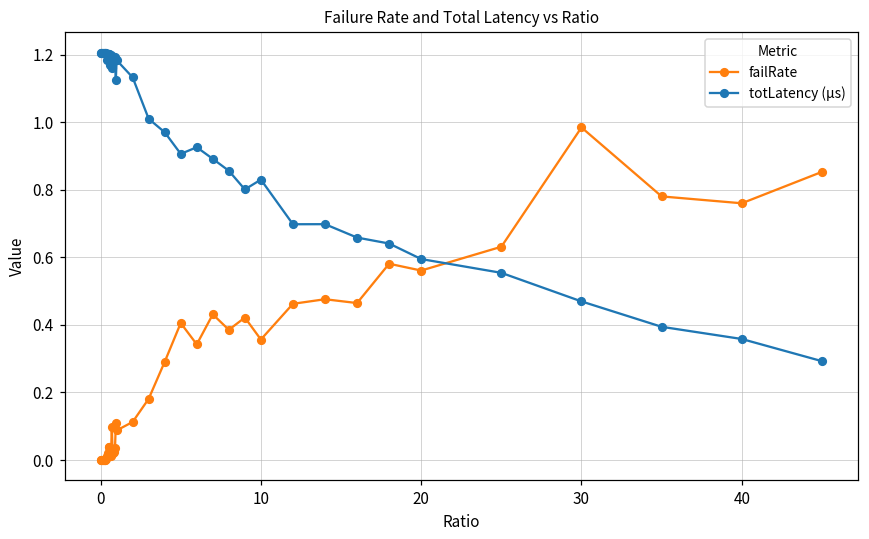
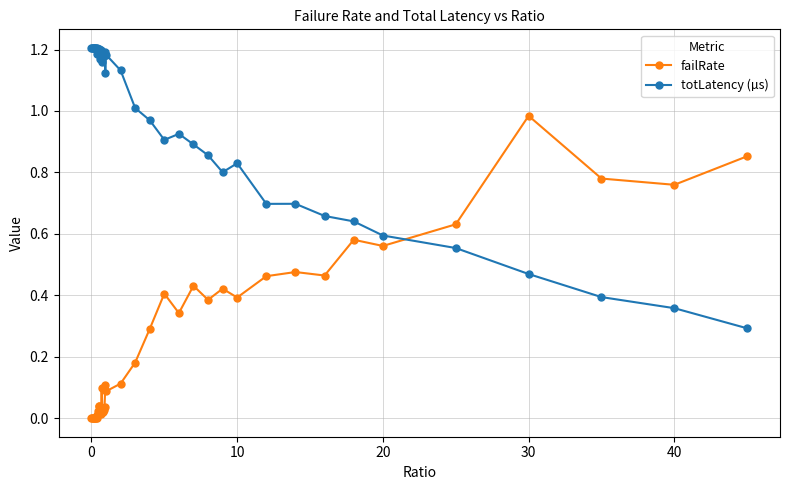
failRate, 10: 0.36 -> 0.39
